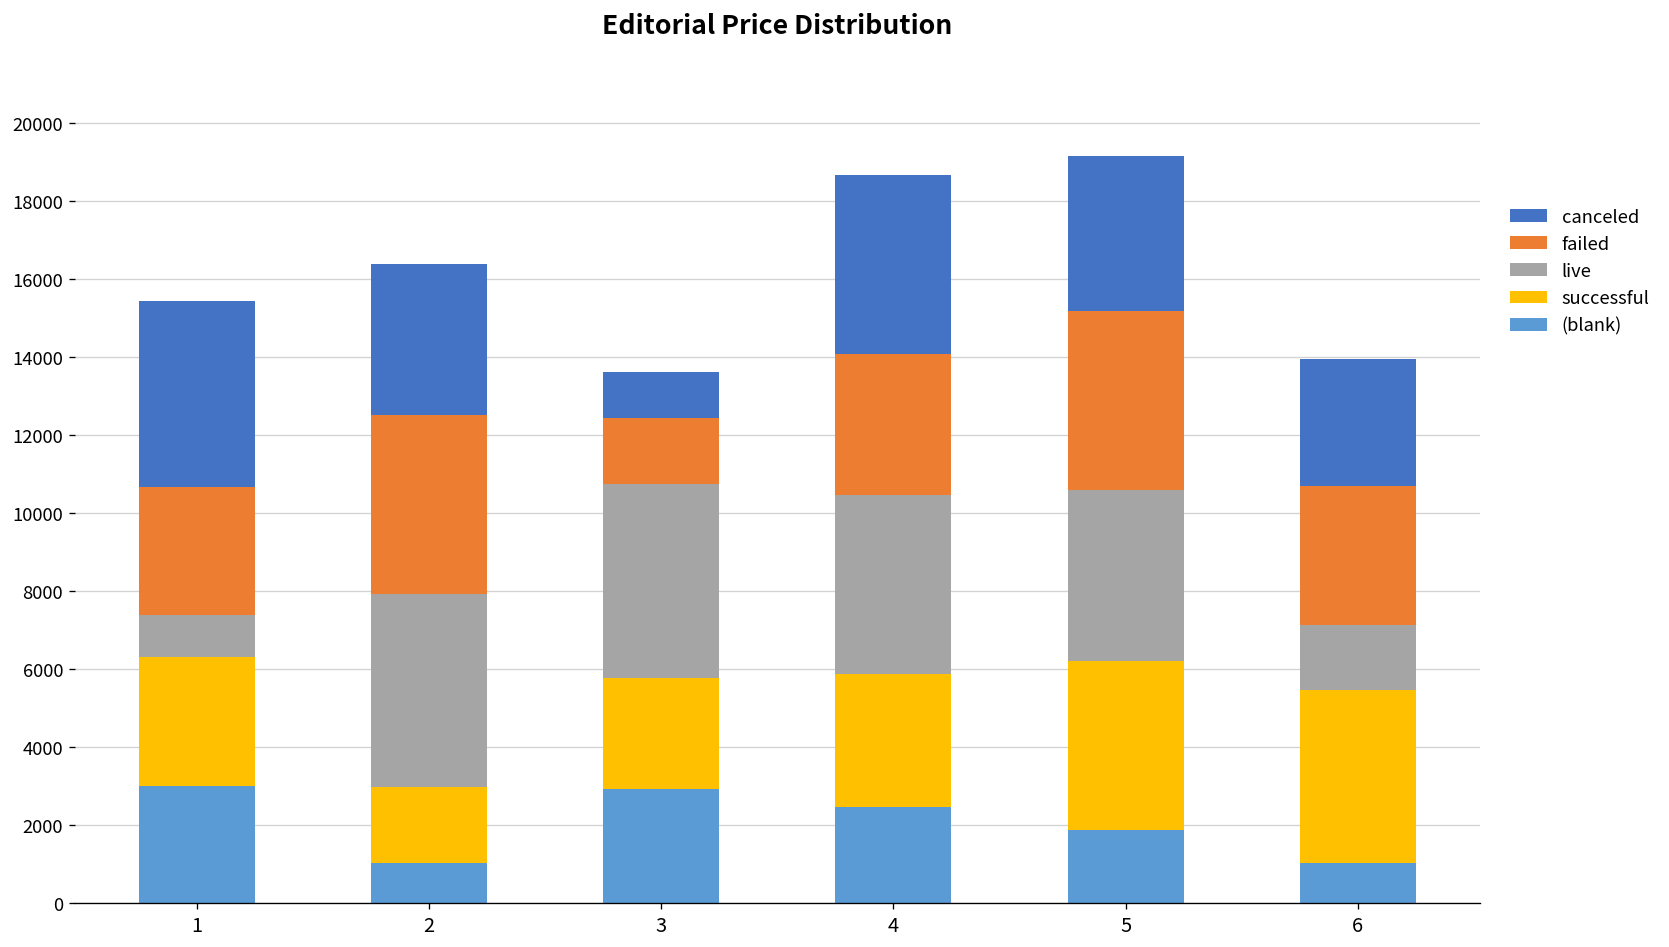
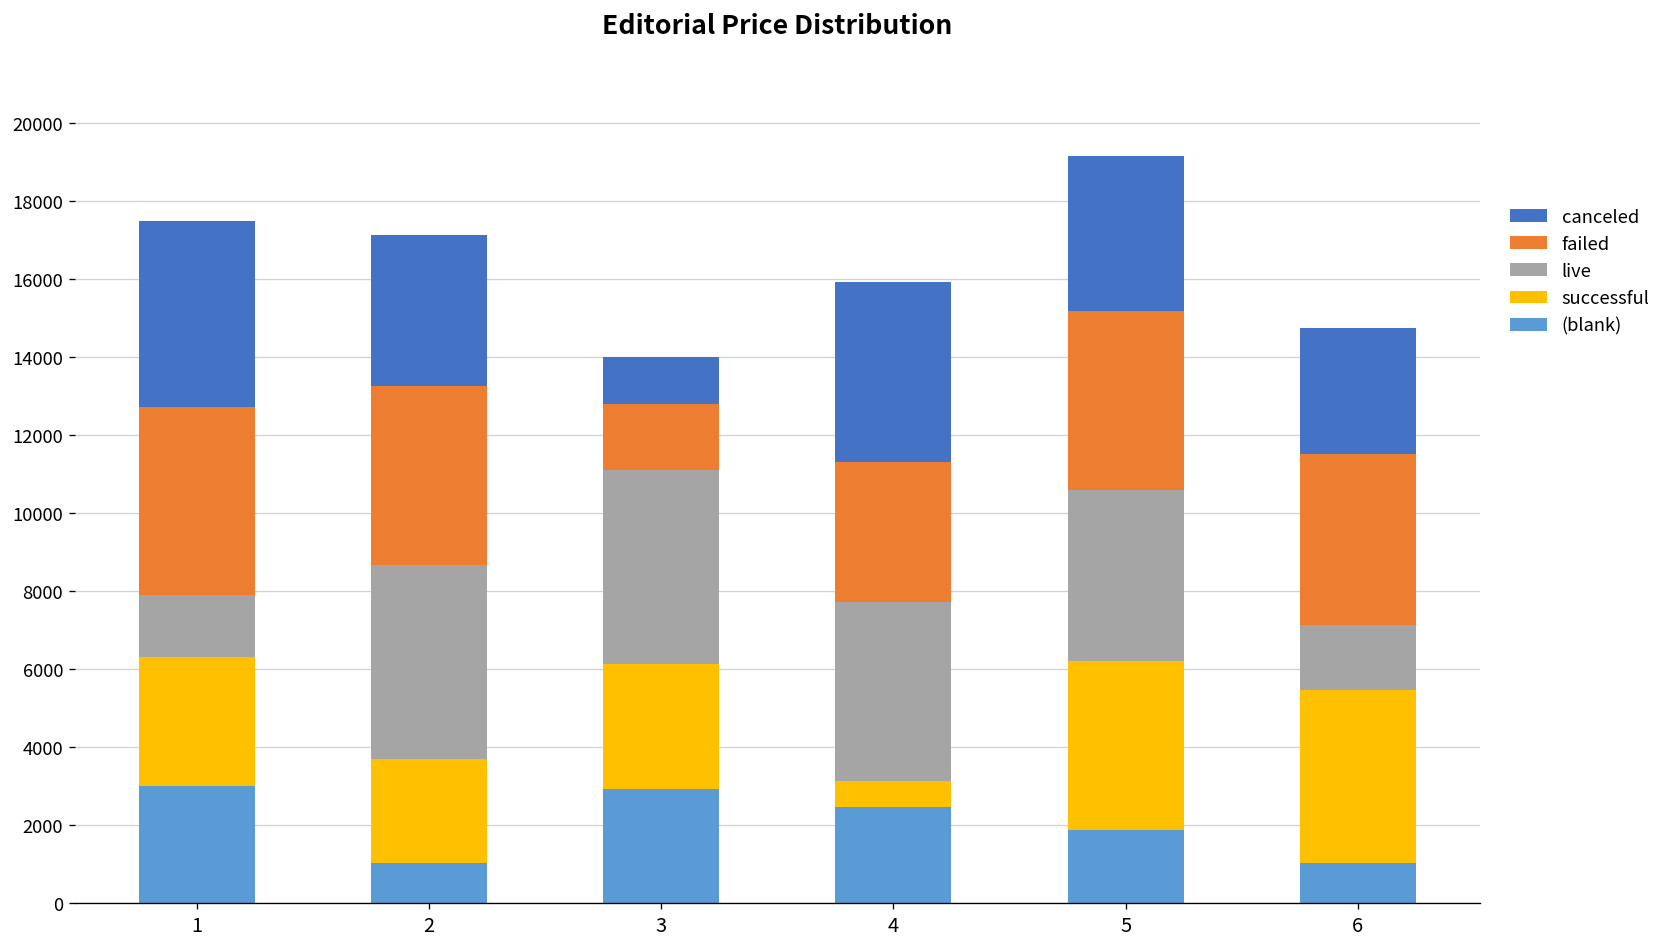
live, 1: 1100 -> 1600
failed, 1: 3300 -> 4800
successful, 2: 2000 -> 2700
successful, 3: 2800 -> 3200
successful, 4: 3400 -> 700
failed, 6: 3600 -> 4400
